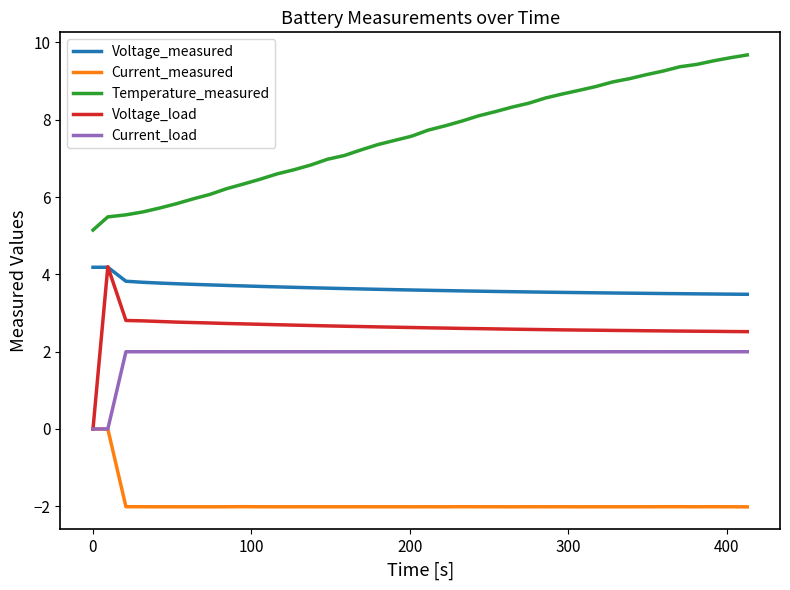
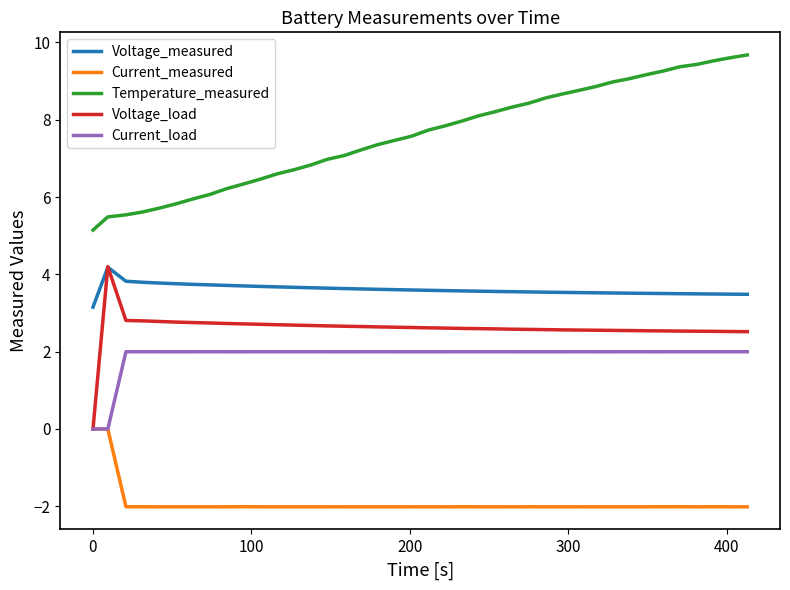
Voltage_measured, 0: 4.2 -> 3.2
